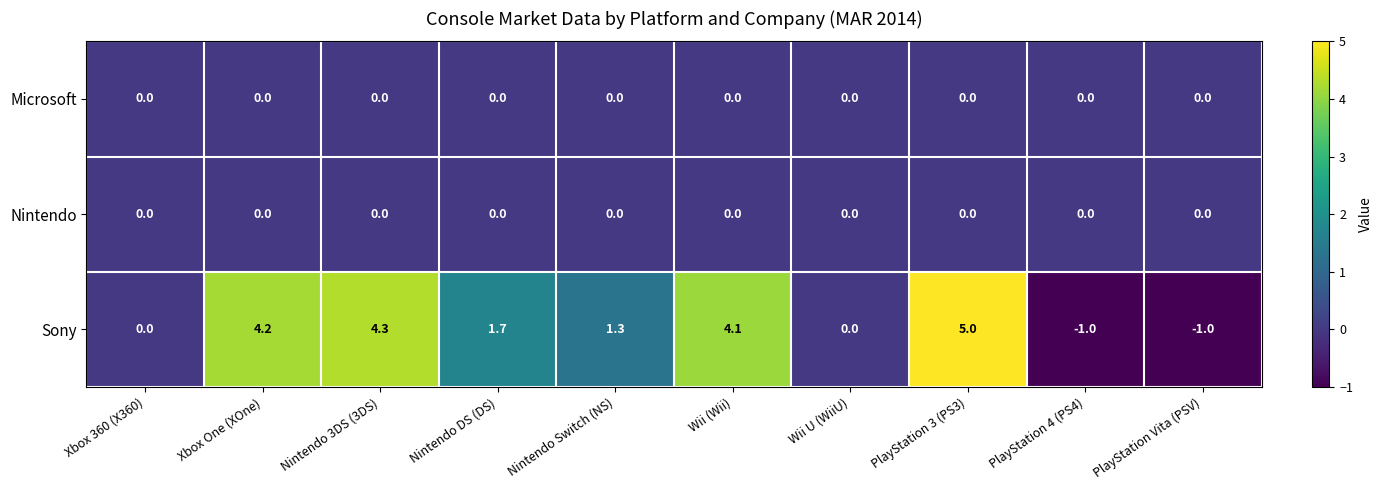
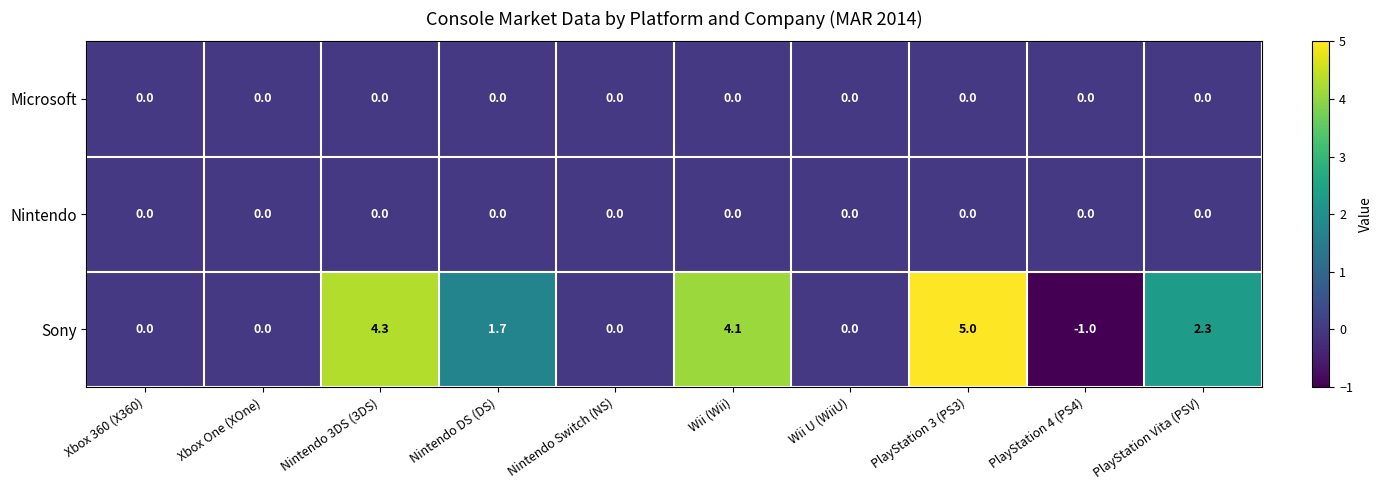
Sony, Xbox One (XOne): 4.2 -> 0.0
Sony, Nintendo Switch (NS): 1.3 -> 0.0
Sony, PlayStation Vita (PSV): -1.0 -> 2.3
